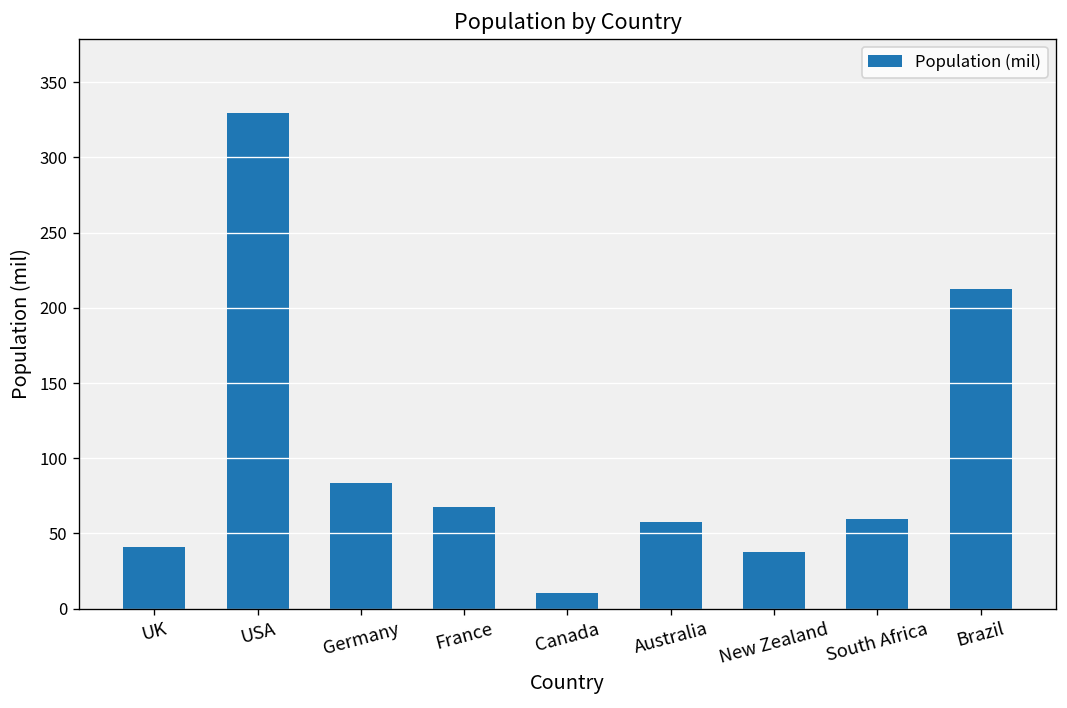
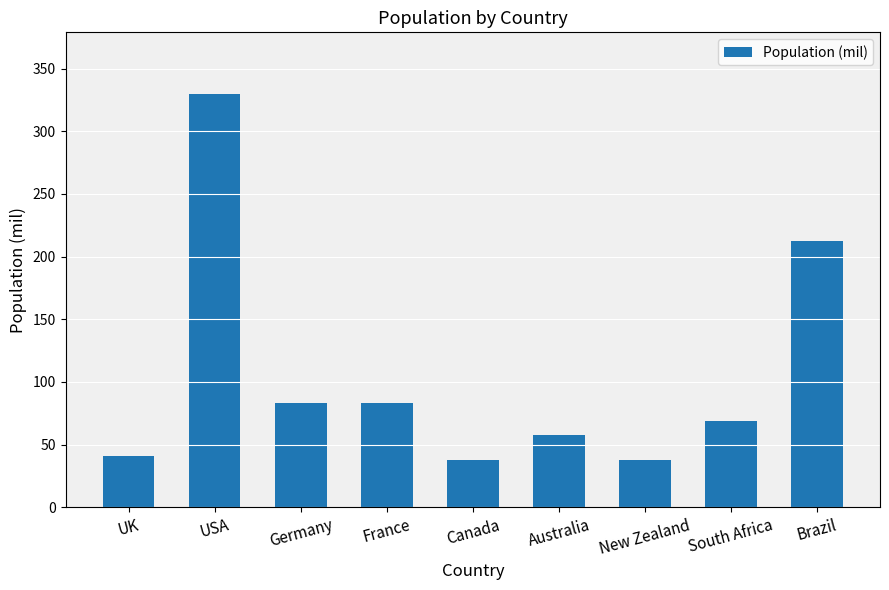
France: 67 -> 83
Canada: 11 -> 38
South Africa: 59 -> 69
